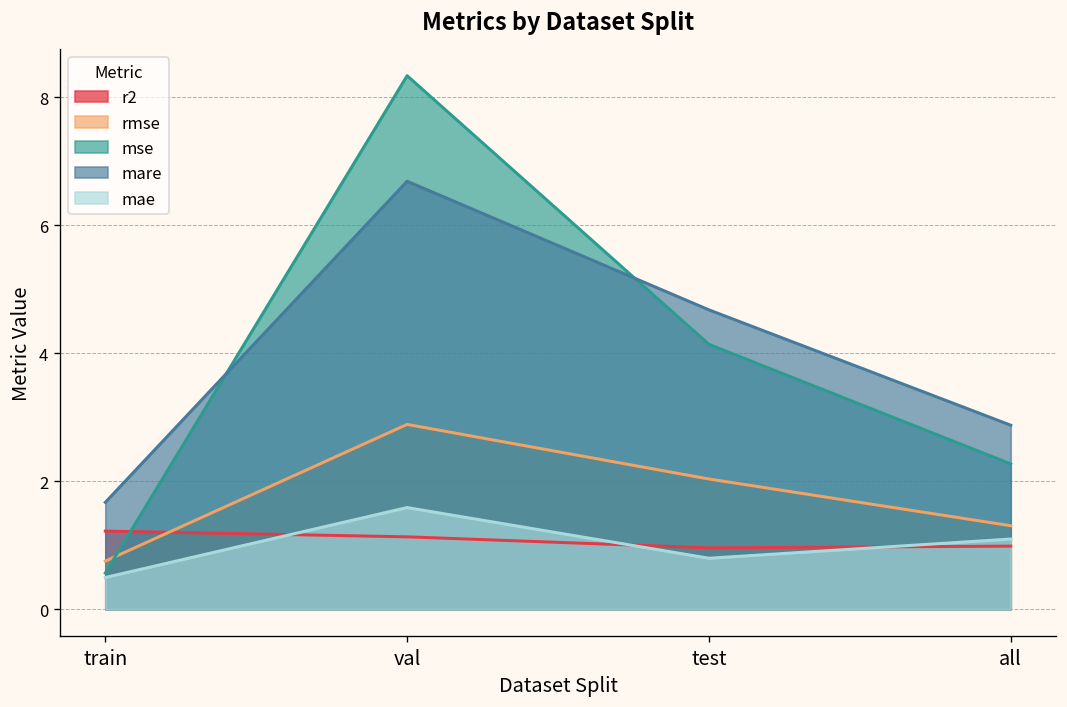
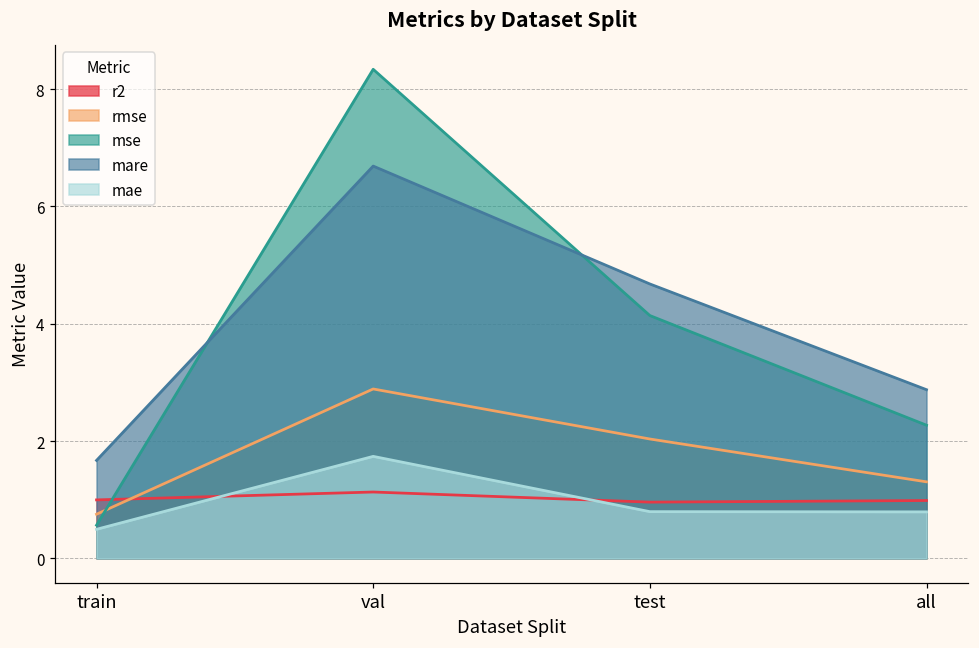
r2, train: 1.2 -> 1.0
mae, val: 1.6 -> 1.7
mae, all: 1.1 -> 0.8
